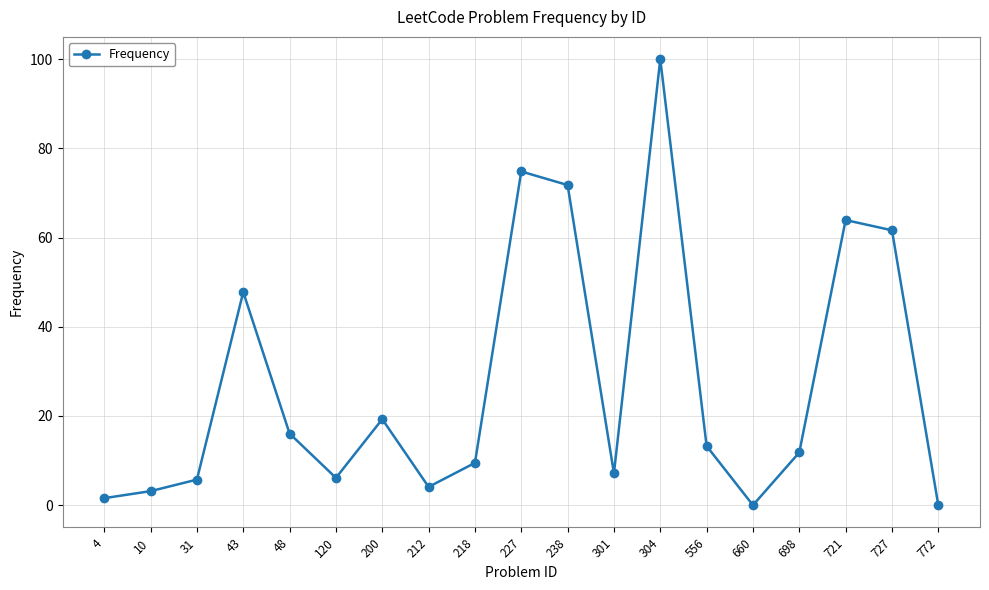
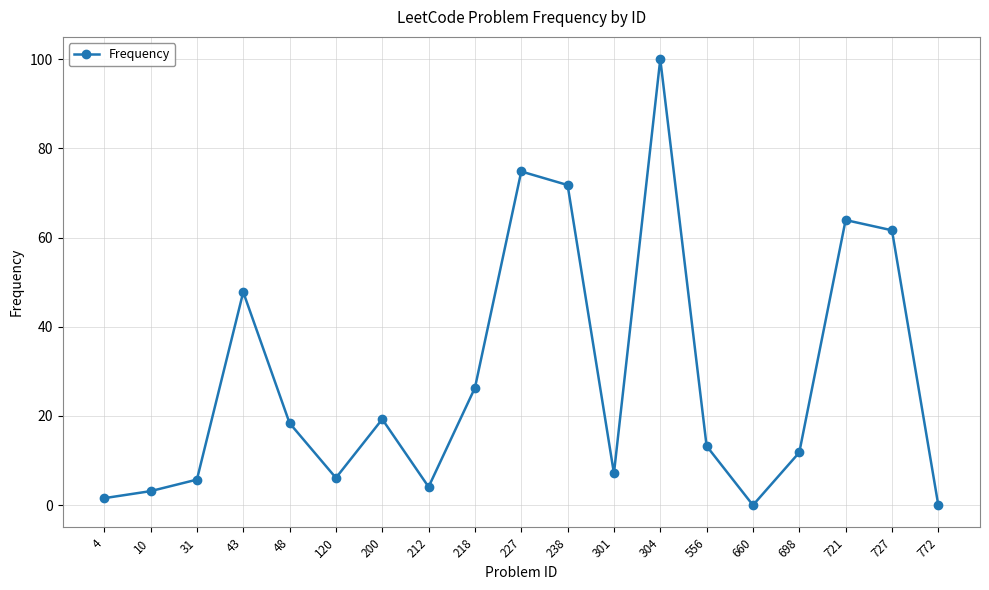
48: 16 -> 18
218: 9 -> 26
